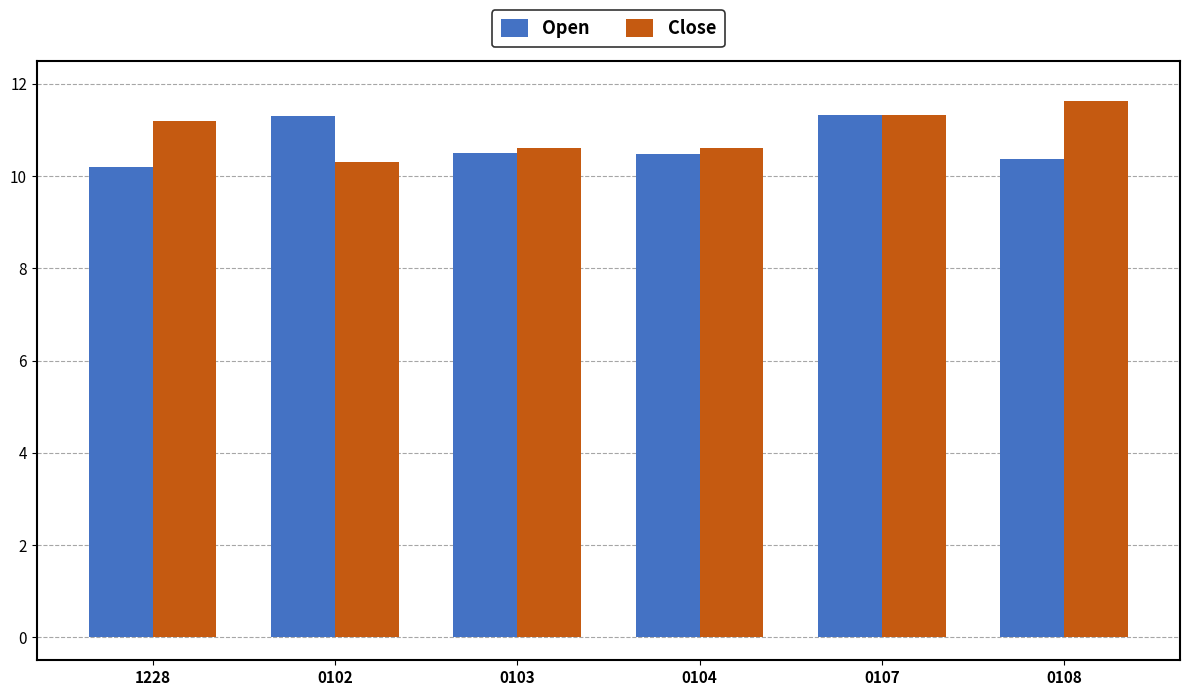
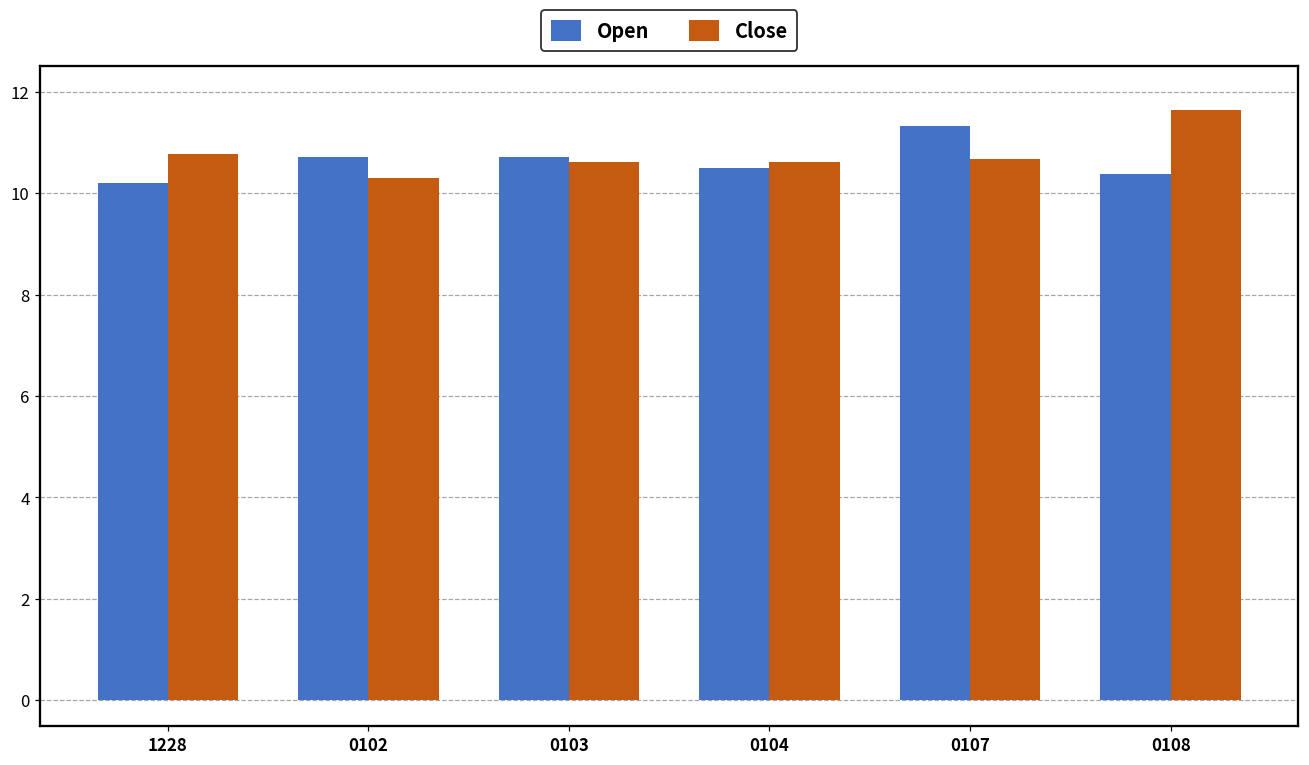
Close, 1228: 11.2 -> 10.8
Open, 0102: 11.3 -> 10.7
Open, 0103: 10.5 -> 10.7
Close, 0107: 11.3 -> 10.7
